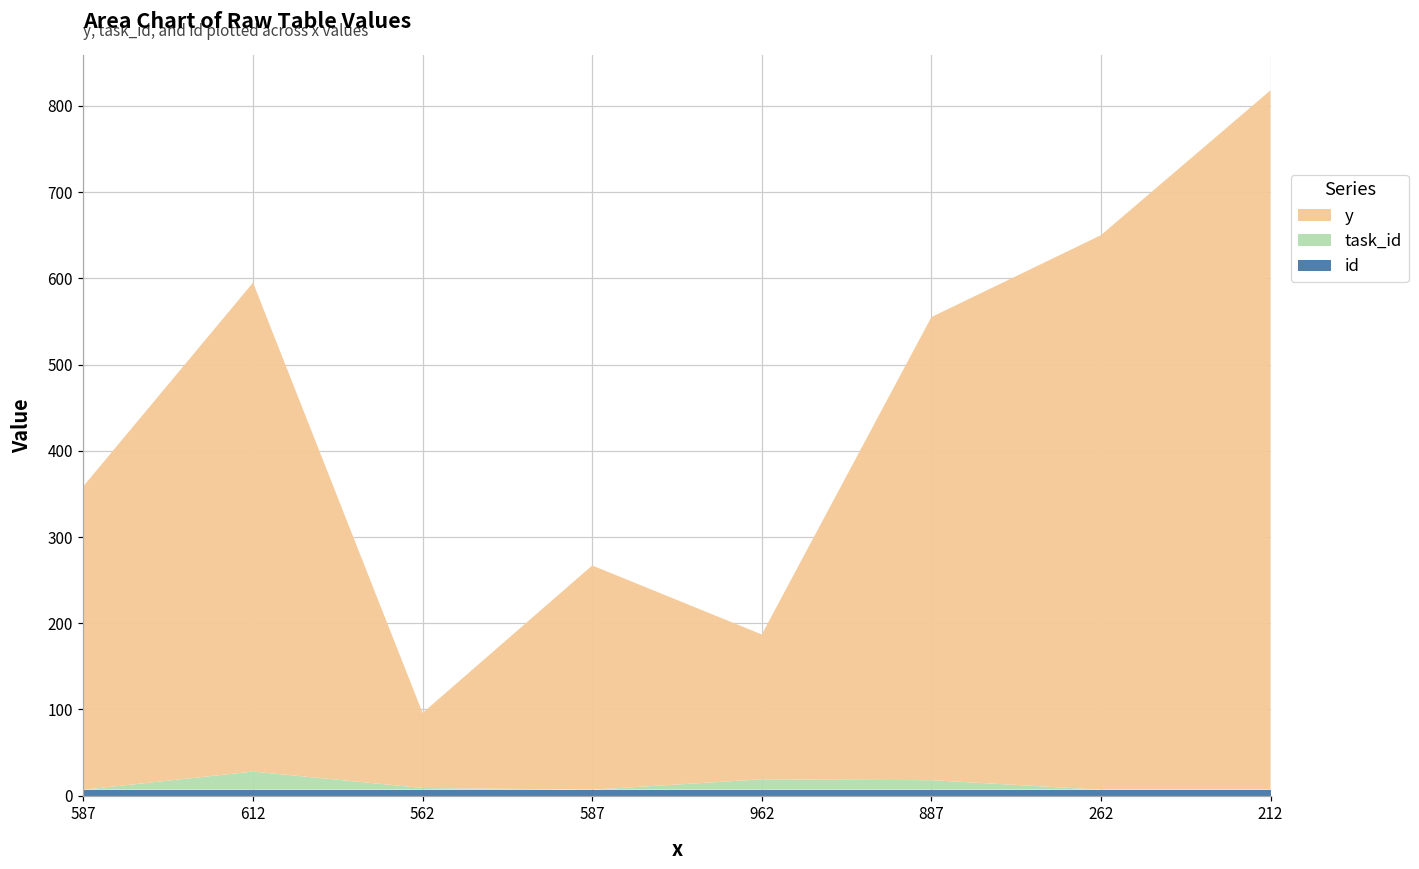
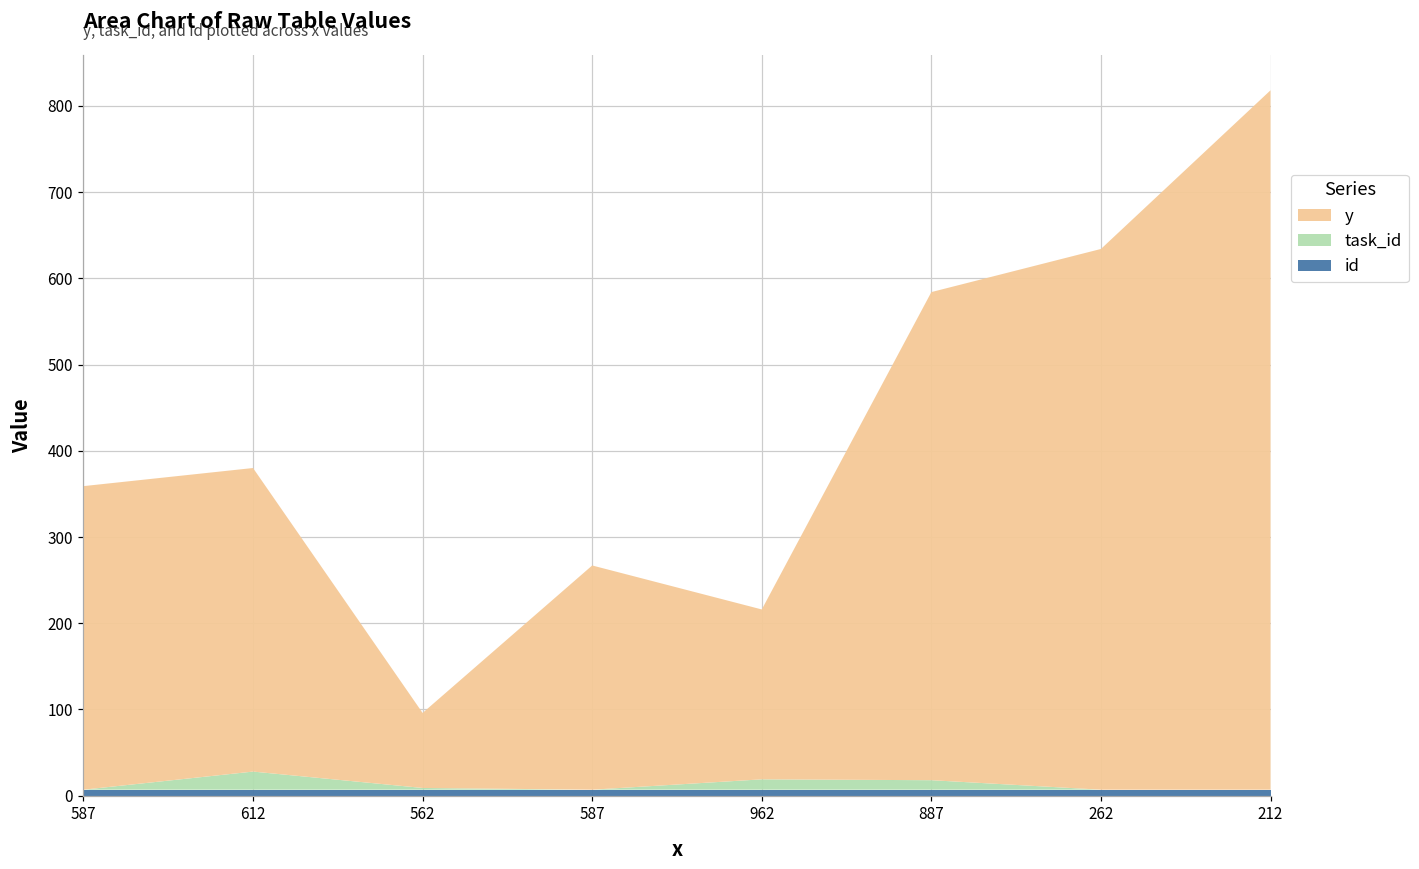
y, 612: 570 -> 350
y, 962: 170 -> 200
y, 887: 540 -> 570
y, 262: 640 -> 630
